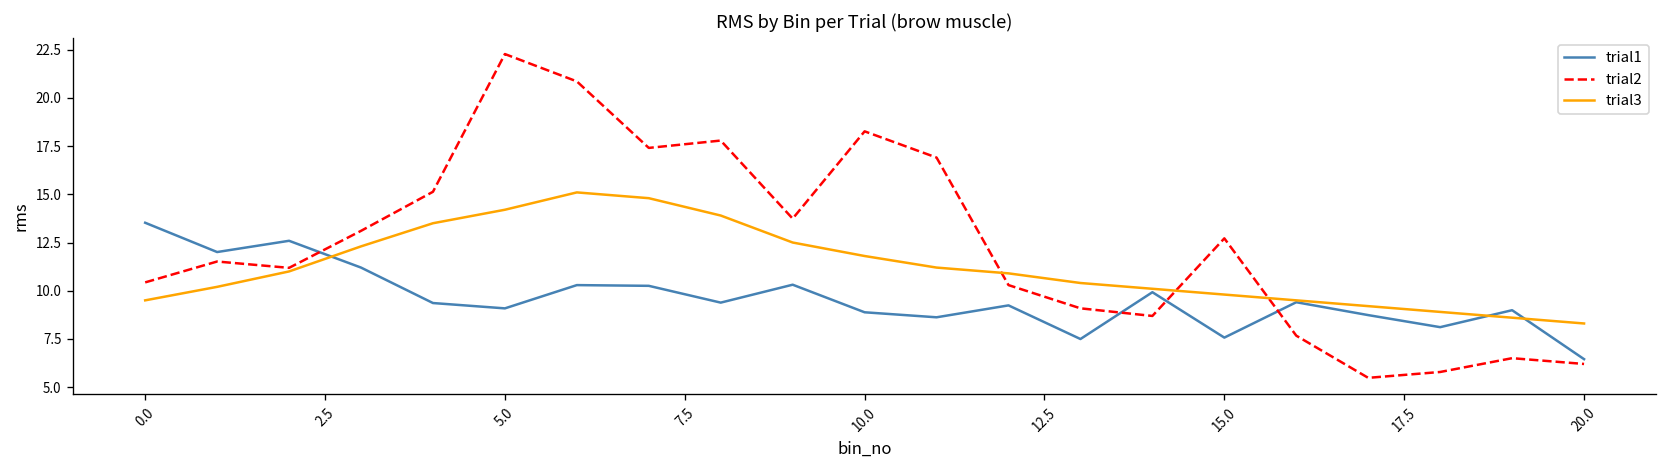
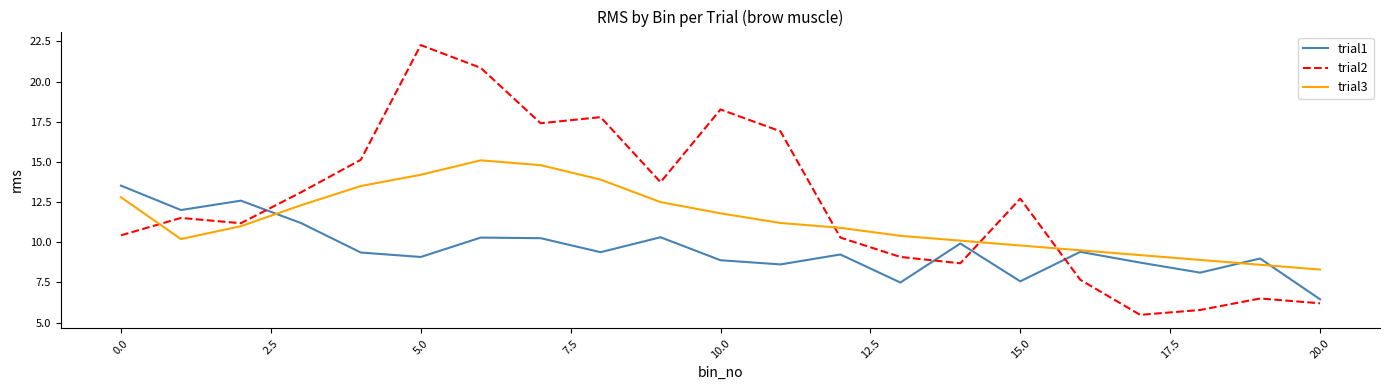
trial3, 0.0: 9.5 -> 12.8
